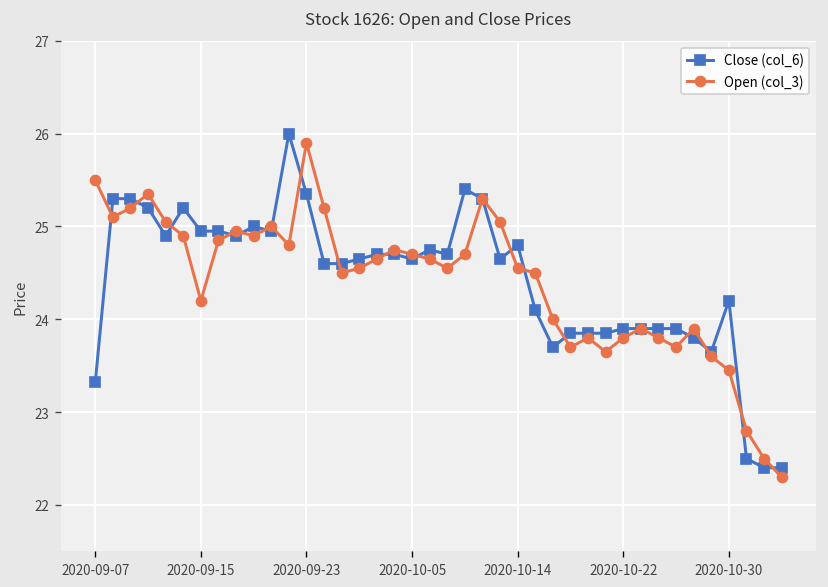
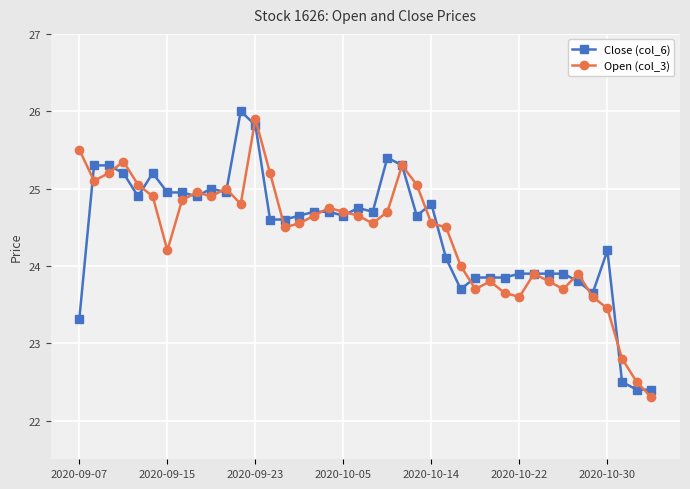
Close (col_6), 2020-09-23: 25.4 -> 25.8
Open (col_3), 2020-10-22: 23.8 -> 23.6
